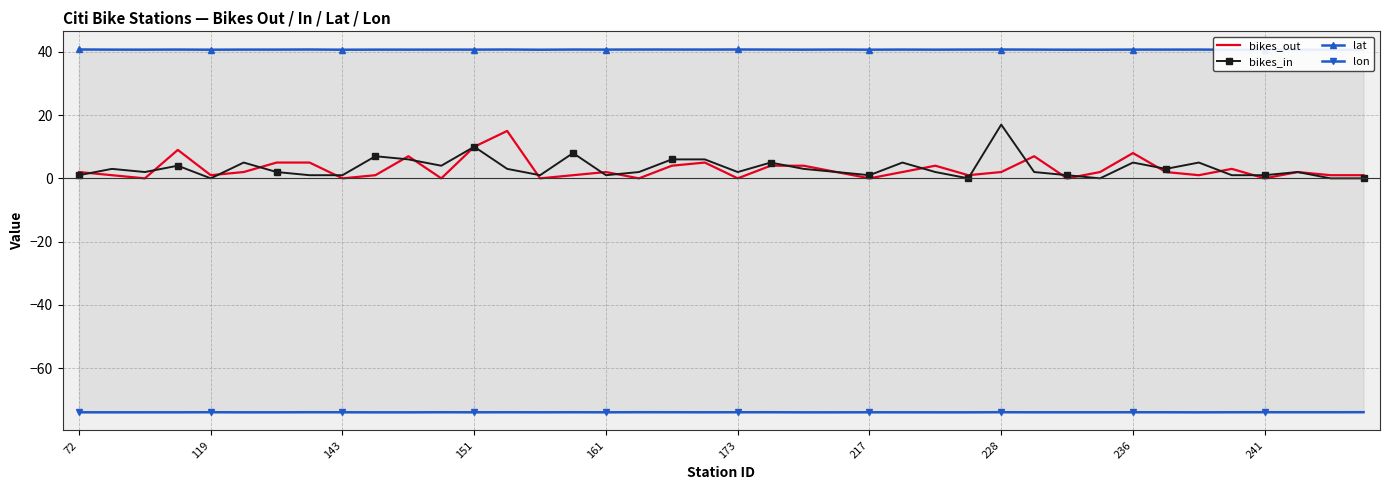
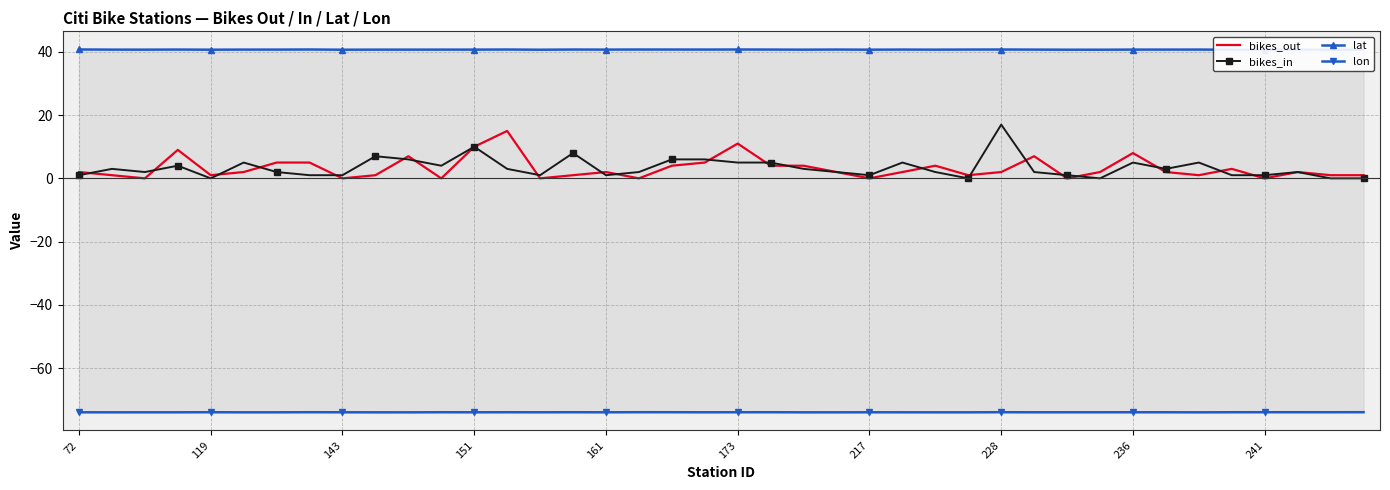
bikes_out, 173: 0 -> 11
bikes_in, 173: 2 -> 5
